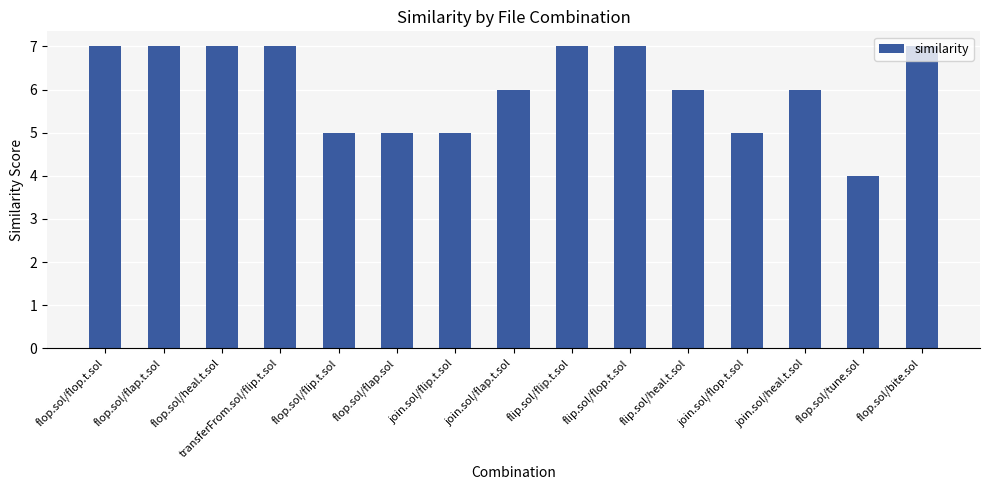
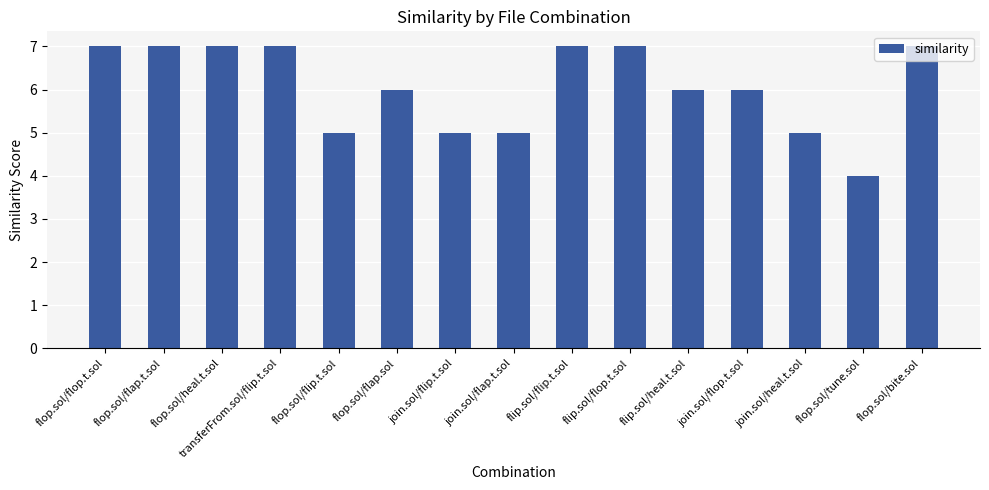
flop.sol/flap.sol: 5 -> 6
join.sol/flap.t.sol: 6 -> 5
join.sol/flop.t.sol: 5 -> 6
join.sol/heal.t.sol: 6 -> 5
